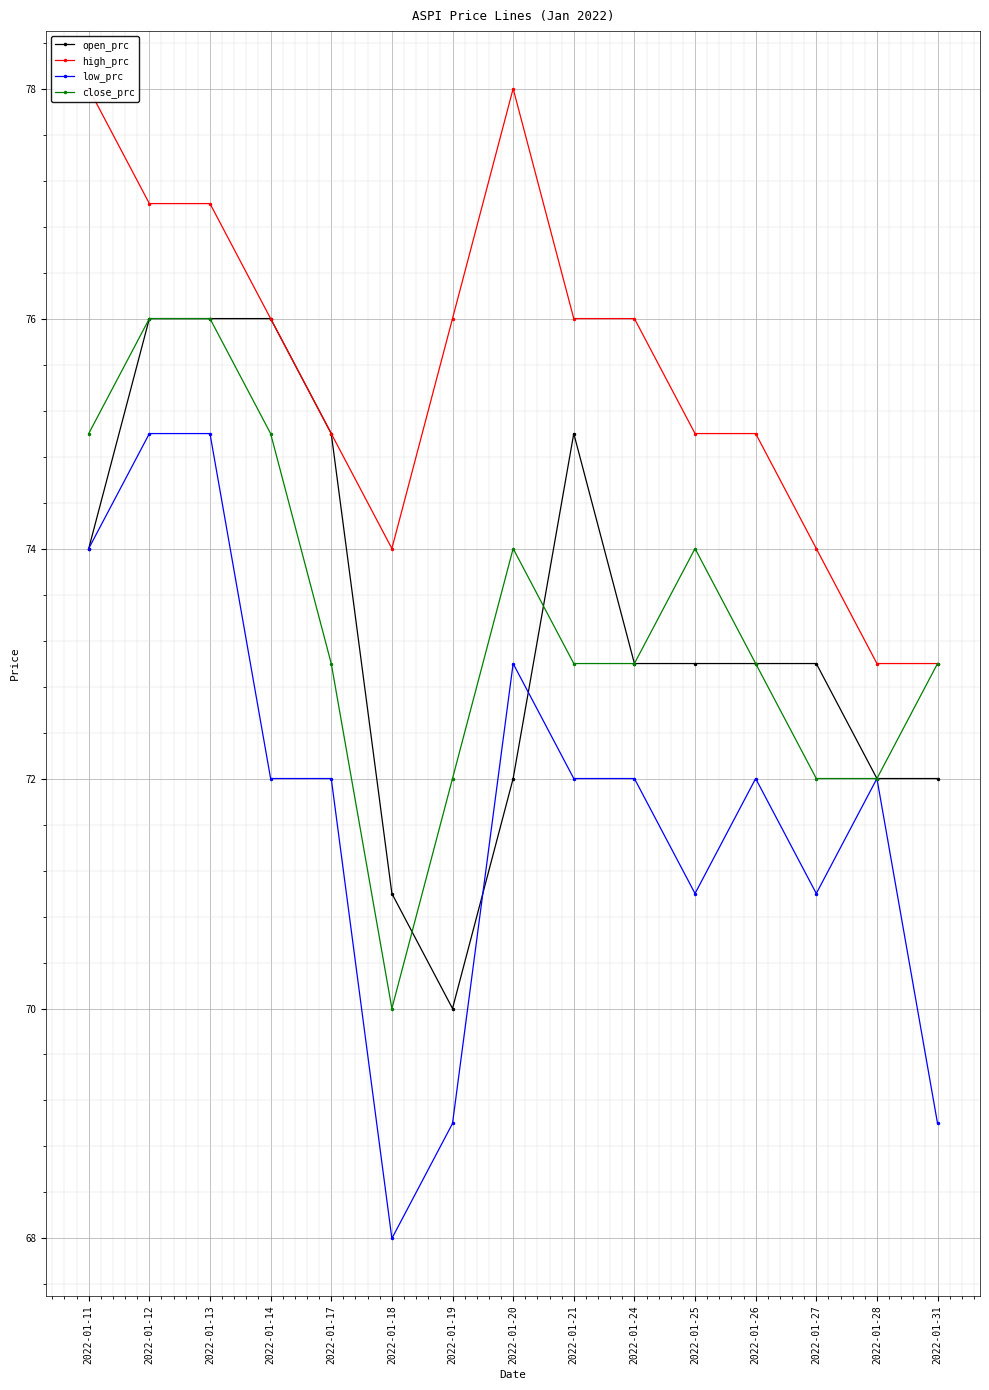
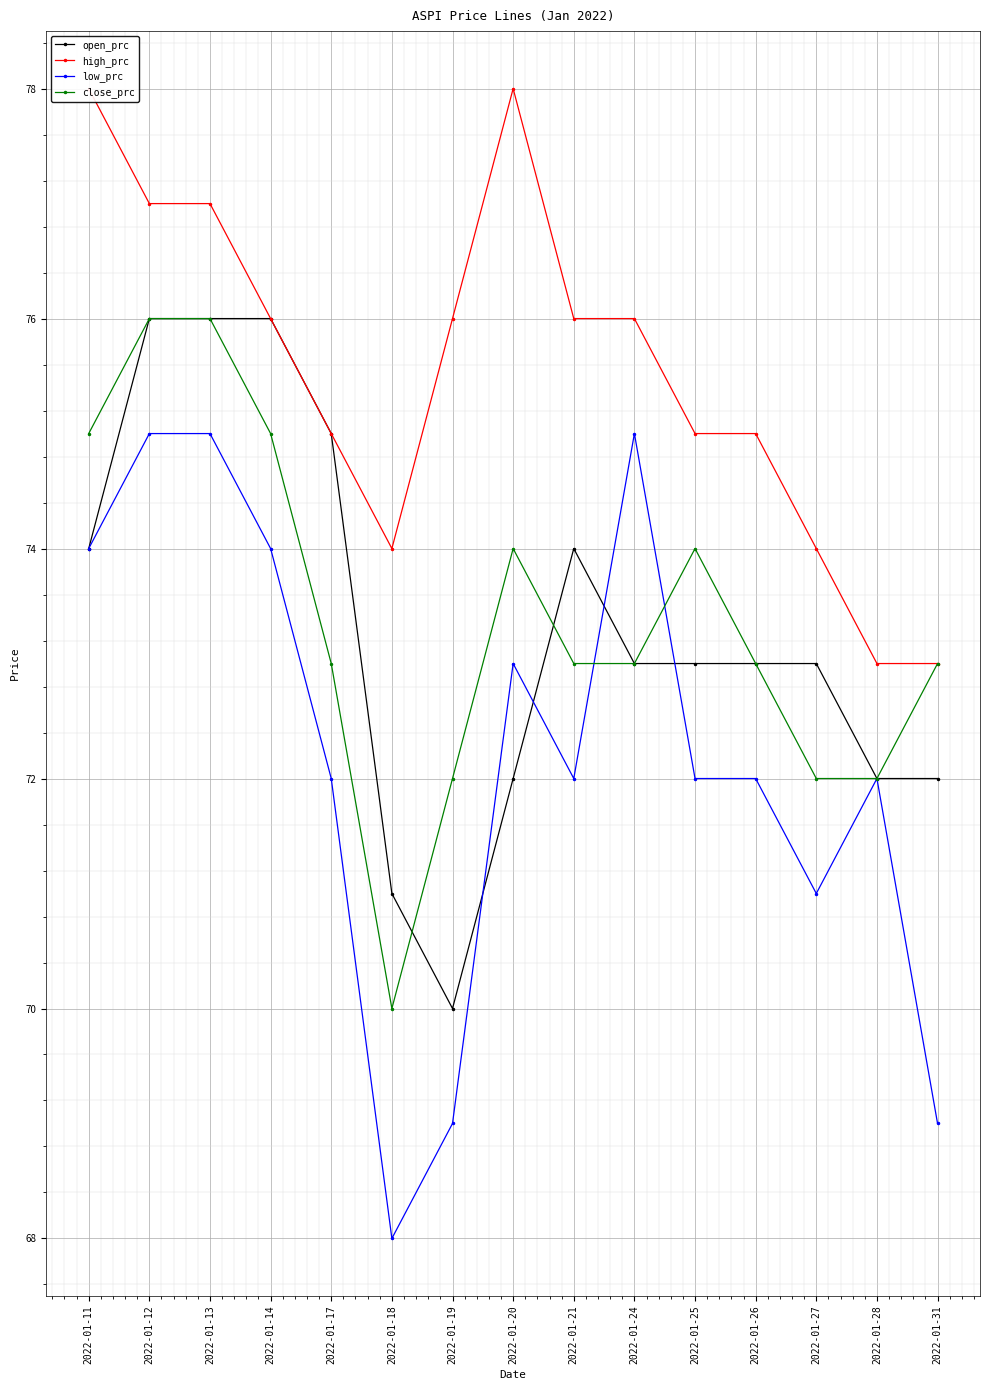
low_prc, 2022-01-14: 72 -> 74
open_prc, 2022-01-21: 75 -> 74
low_prc, 2022-01-24: 72 -> 75
low_prc, 2022-01-25: 71 -> 72
